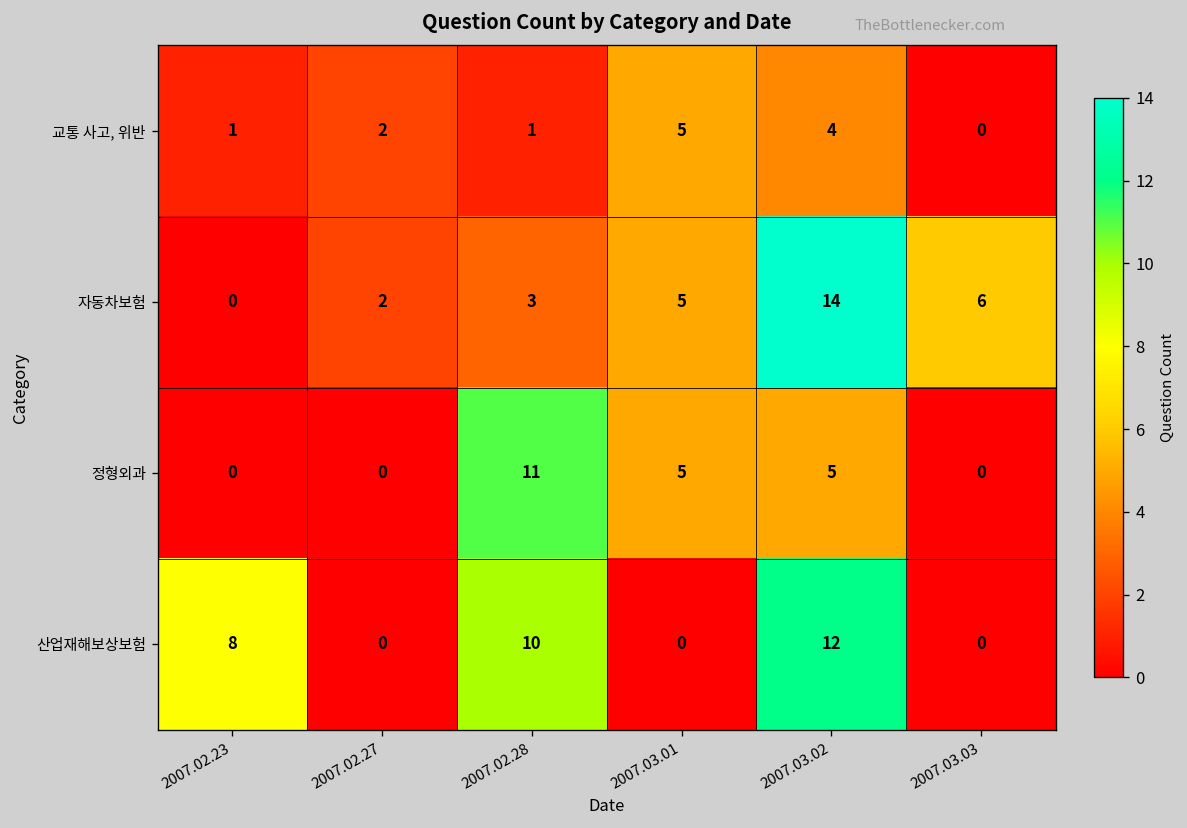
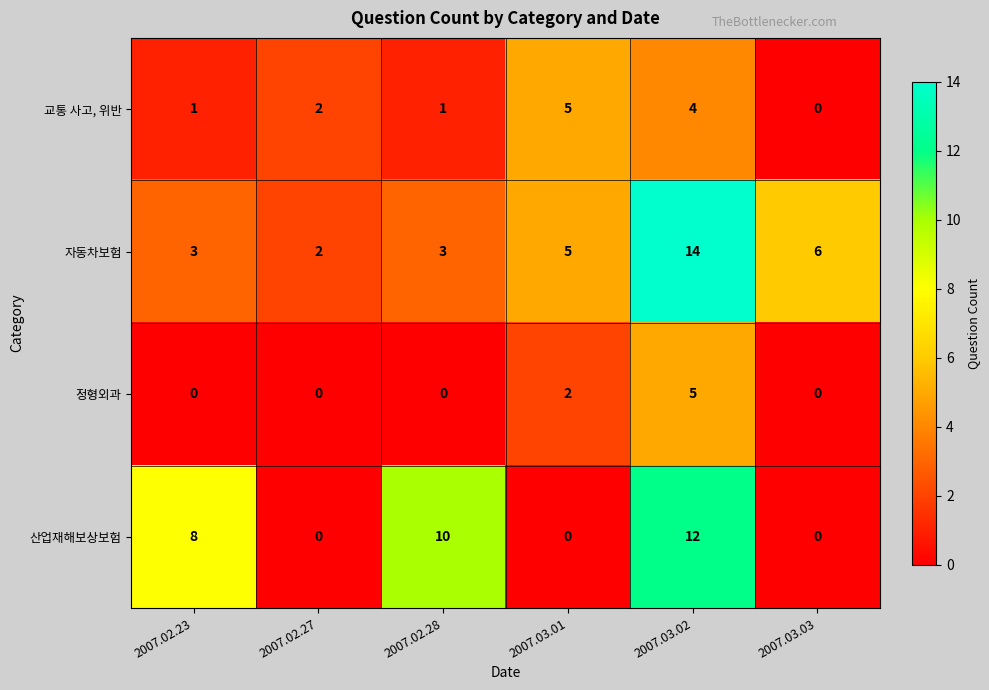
자동차보험, 2007.02.23: 0 -> 3
정형외과, 2007.02.28: 11 -> 0
정형외과, 2007.03.01: 5 -> 2
